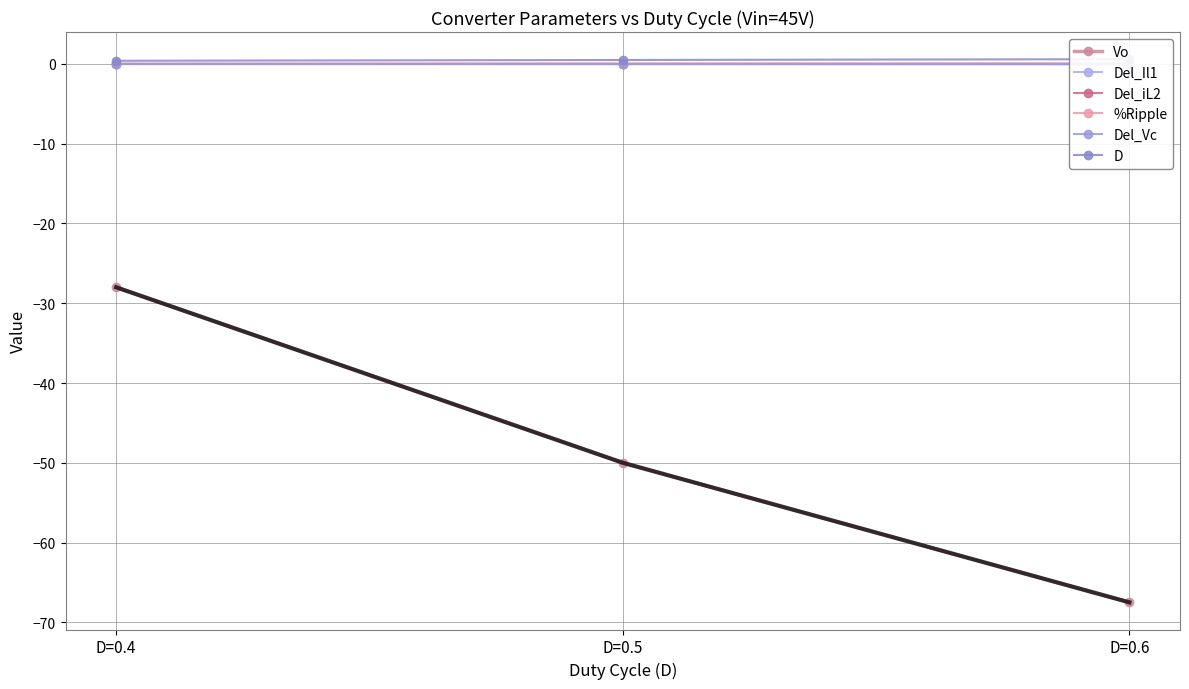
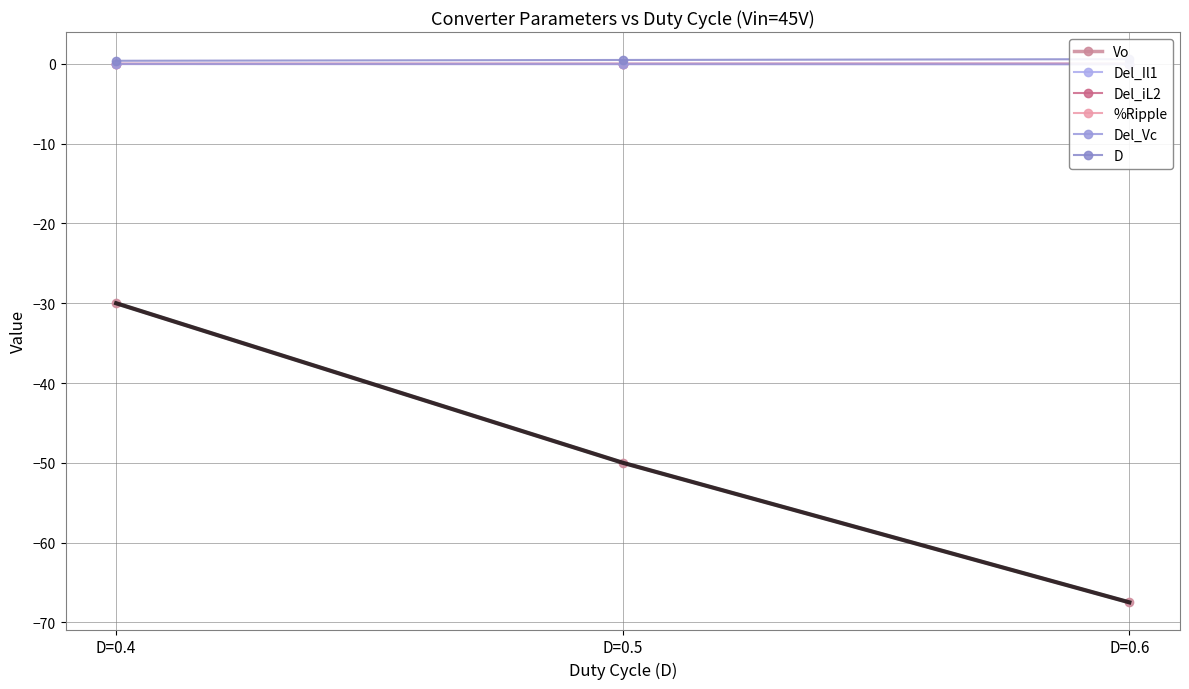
Vo, D=0.4: -28 -> -30
